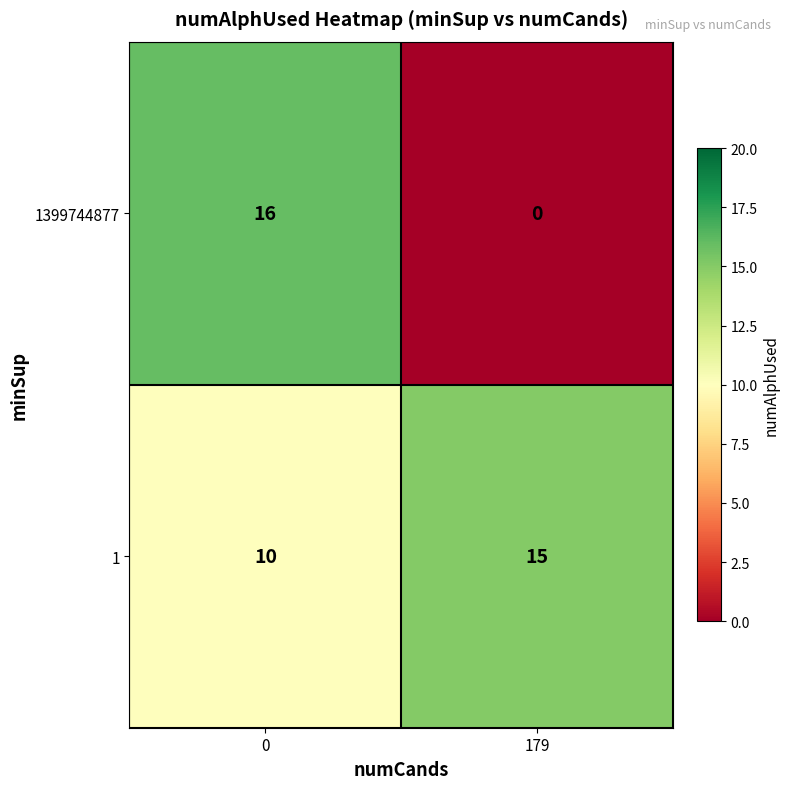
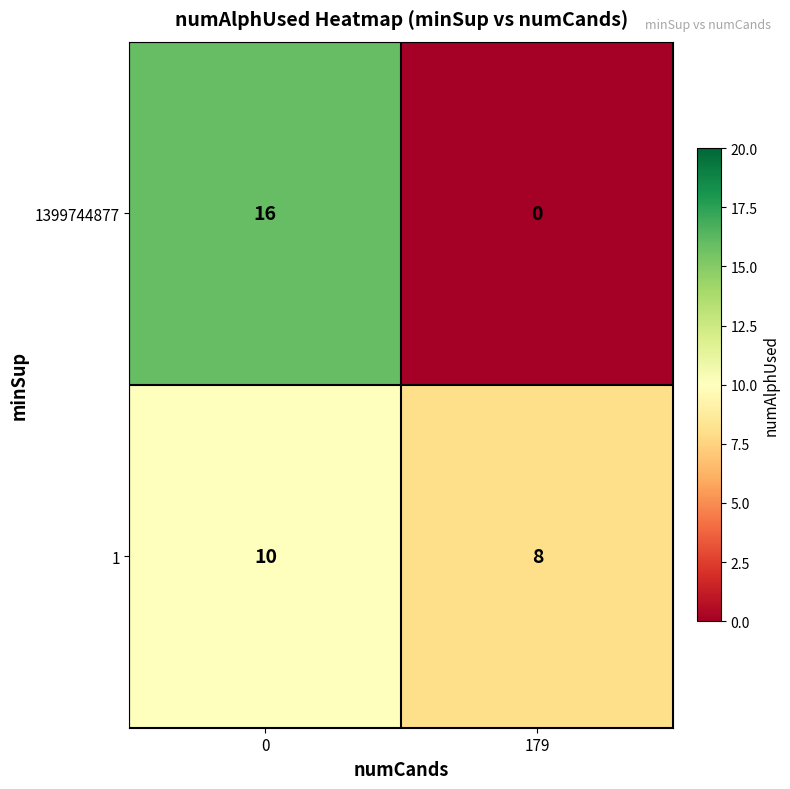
1, 179: 15 -> 8
